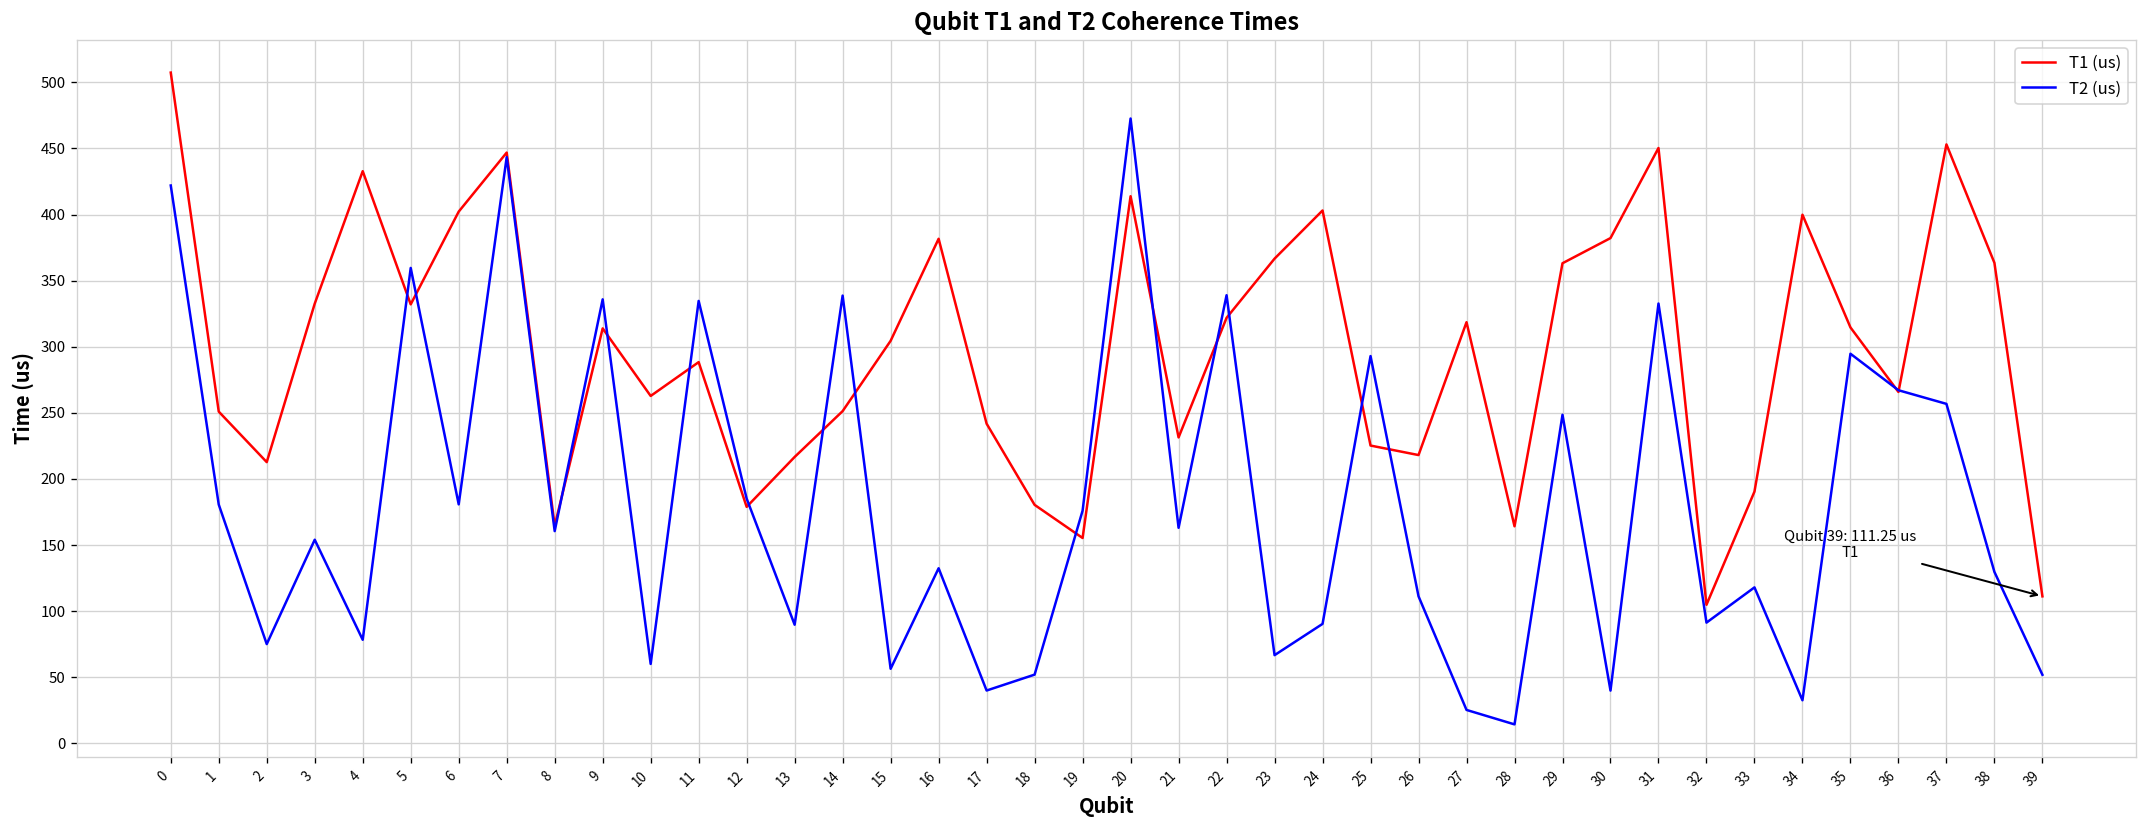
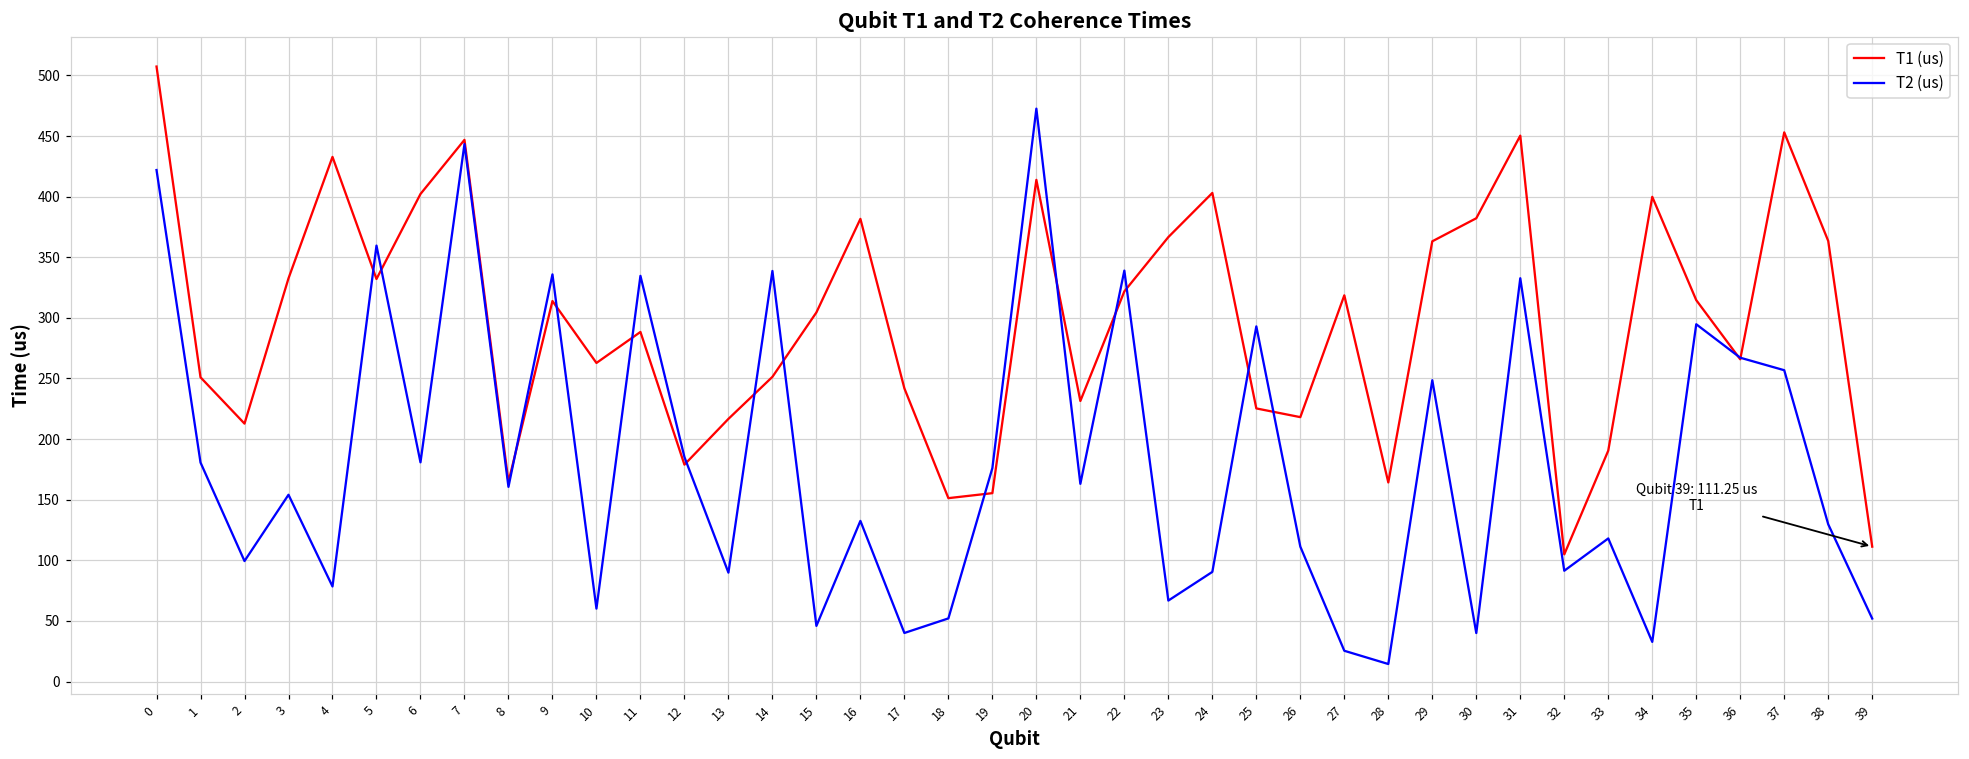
T2 (us), 2: 75 -> 99
T2 (us), 15: 56 -> 46
T1 (us), 18: 180 -> 151
